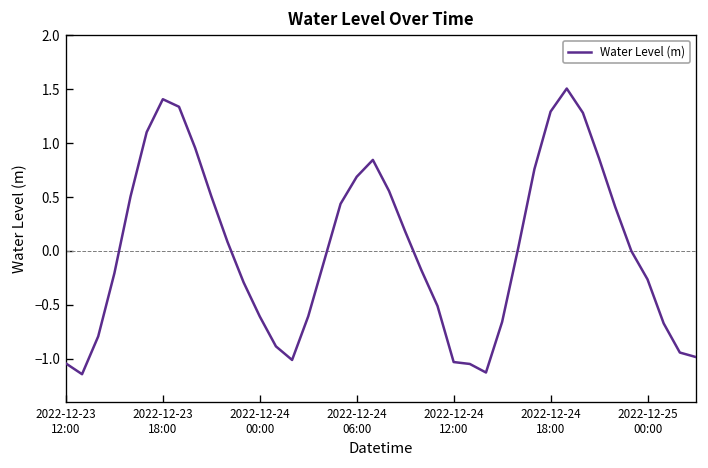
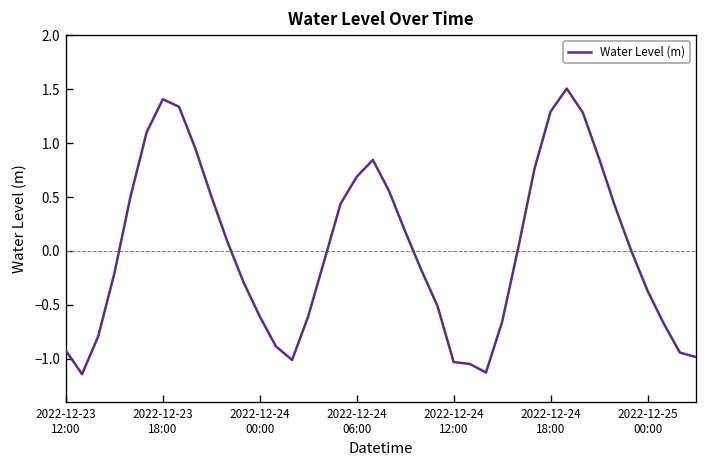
2022-12-23 12:00: -1.0 -> -0.9
2022-12-25 00:00: -0.3 -> -0.4
